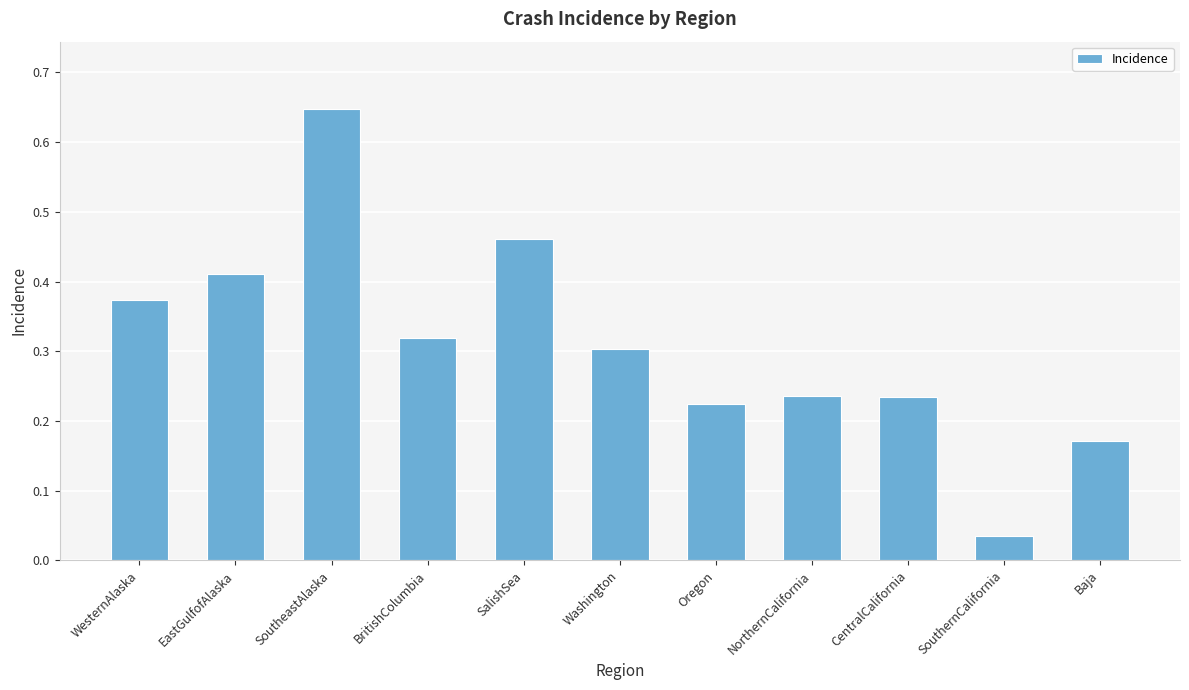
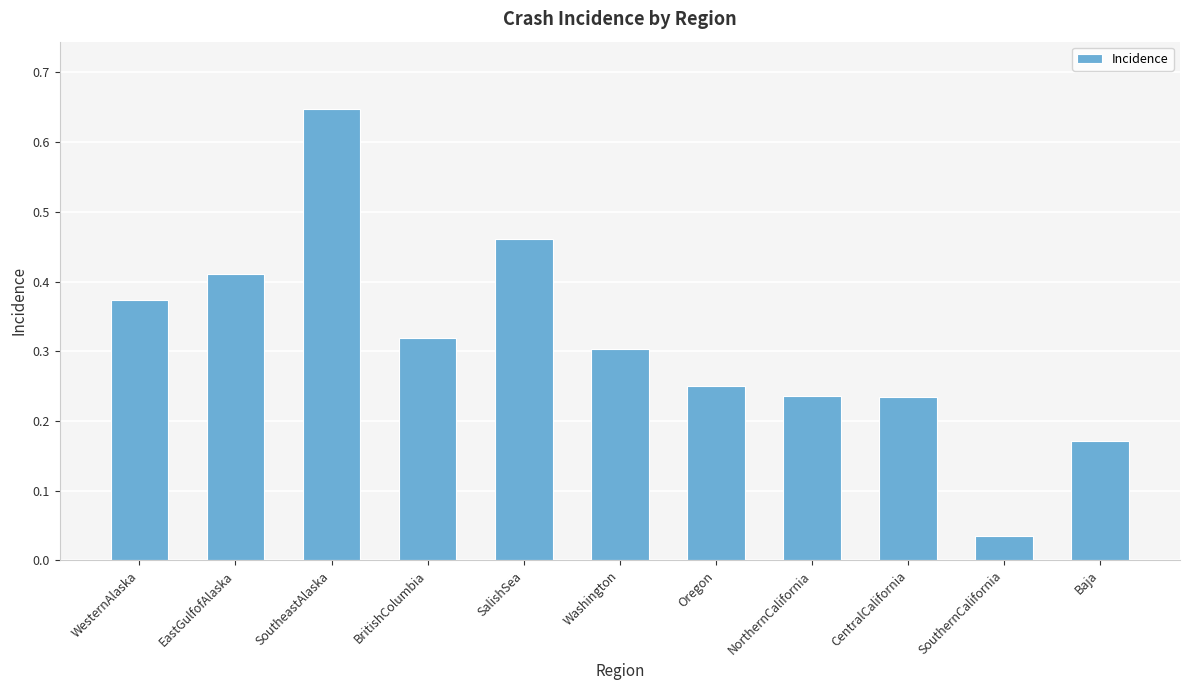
Oregon: 0.22 -> 0.25
